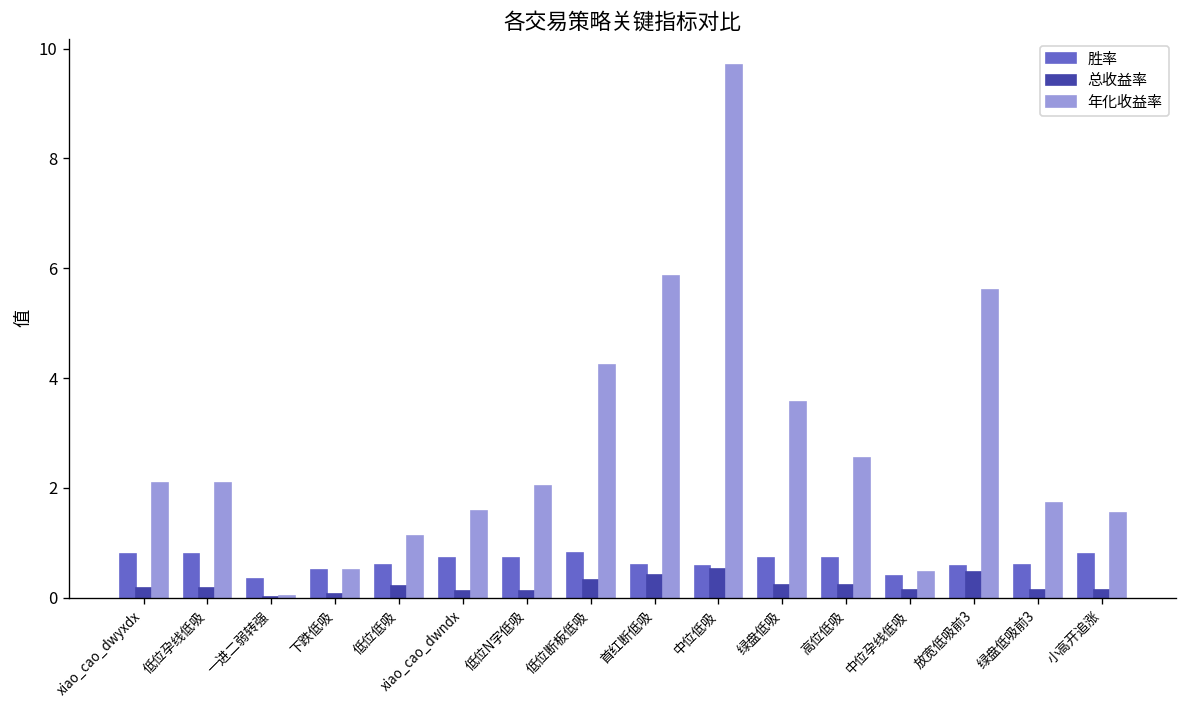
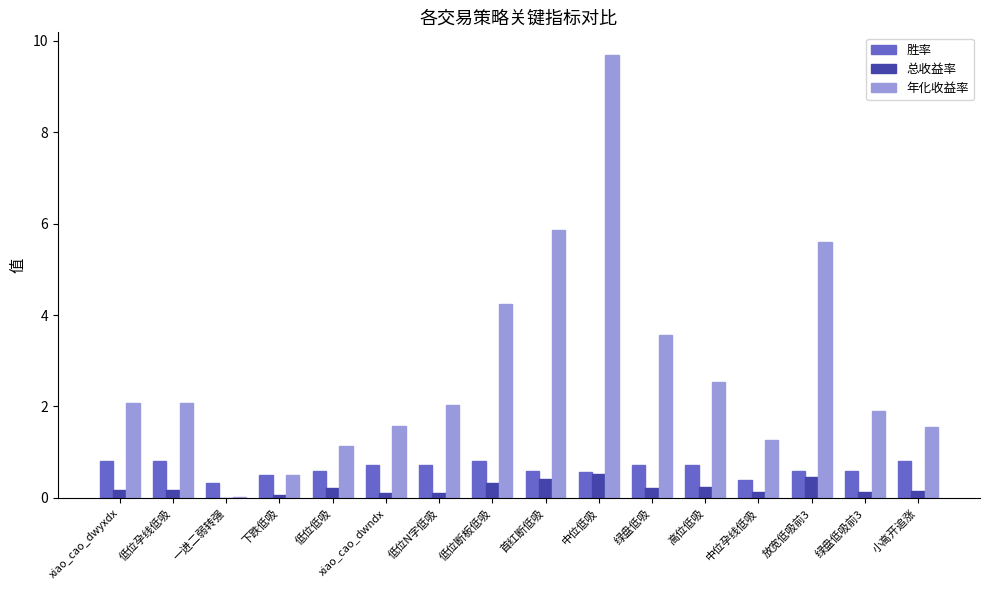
年化收益率, 中位孕线低吸: 0.5 -> 1.3
年化收益率, 绿盘低吸前3: 1.7 -> 1.9
